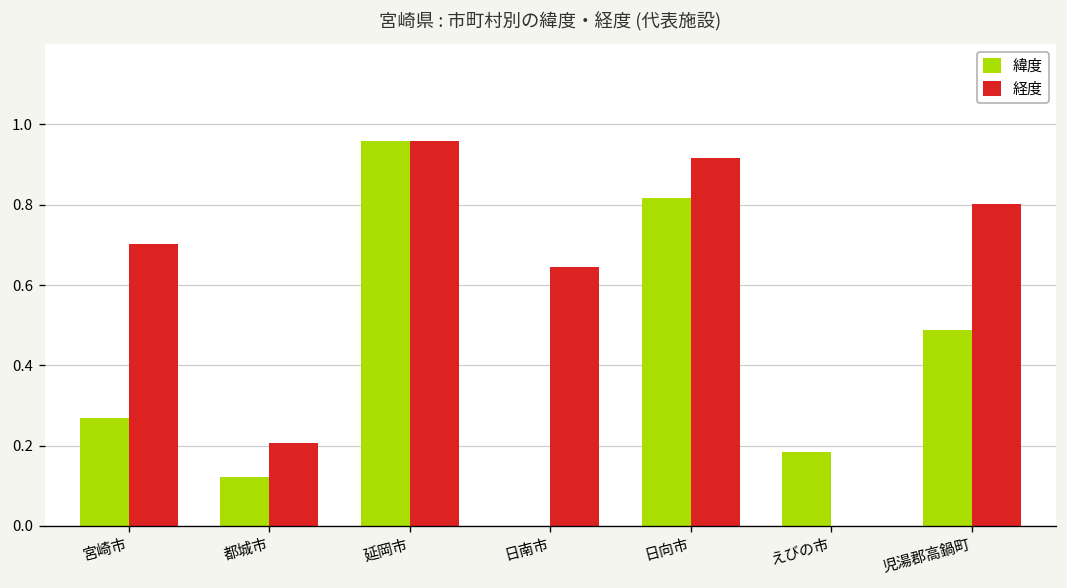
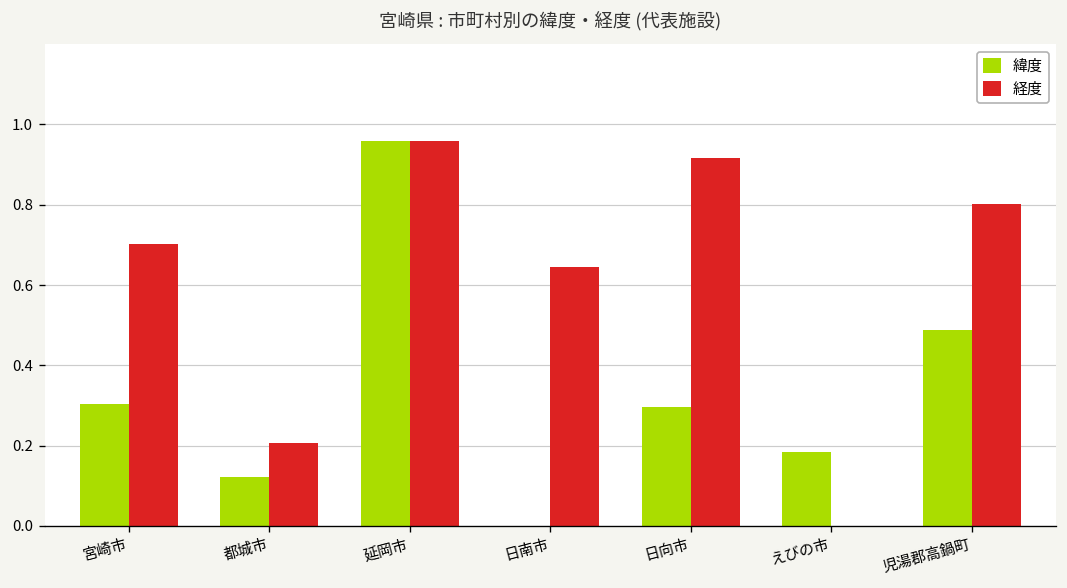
緯度, 宮崎市: 0.27 -> 0.30
緯度, 日向市: 0.82 -> 0.30
